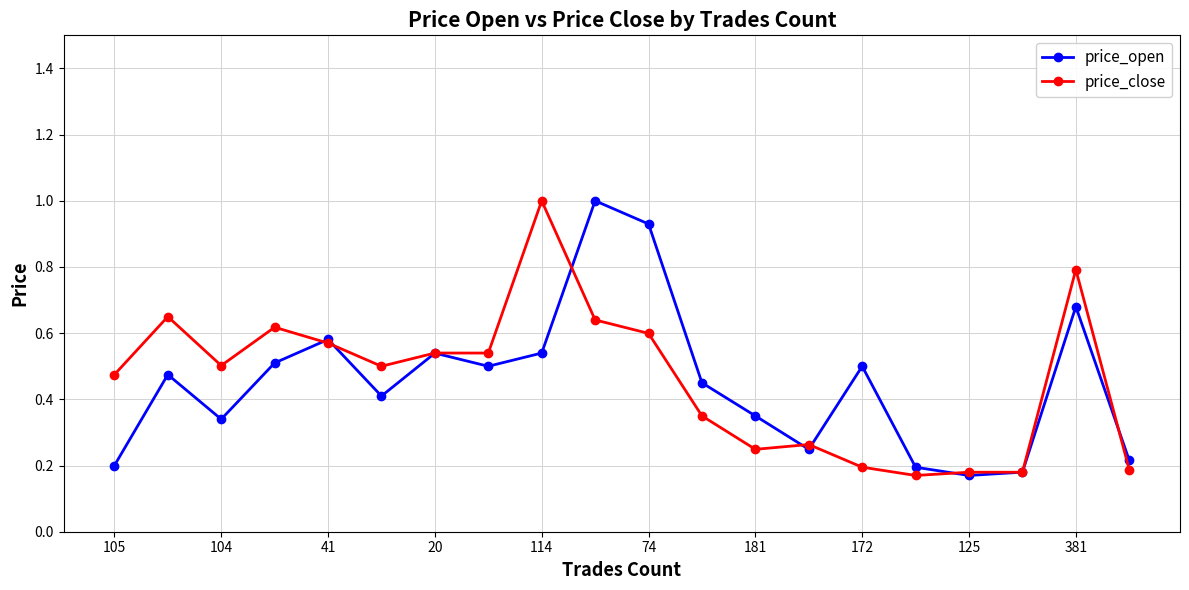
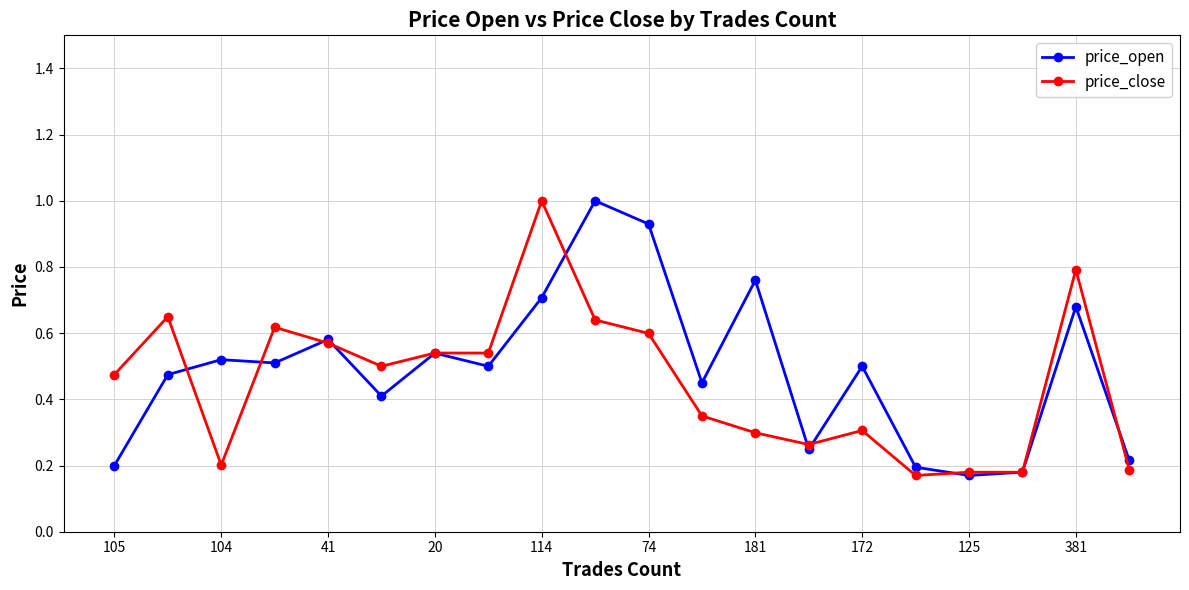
price_open, 104: 0.34 -> 0.52
price_close, 104: 0.50 -> 0.20
price_open, 114: 0.54 -> 0.71
price_open, 181: 0.35 -> 0.76
price_close, 181: 0.25 -> 0.30
price_close, 172: 0.20 -> 0.31
